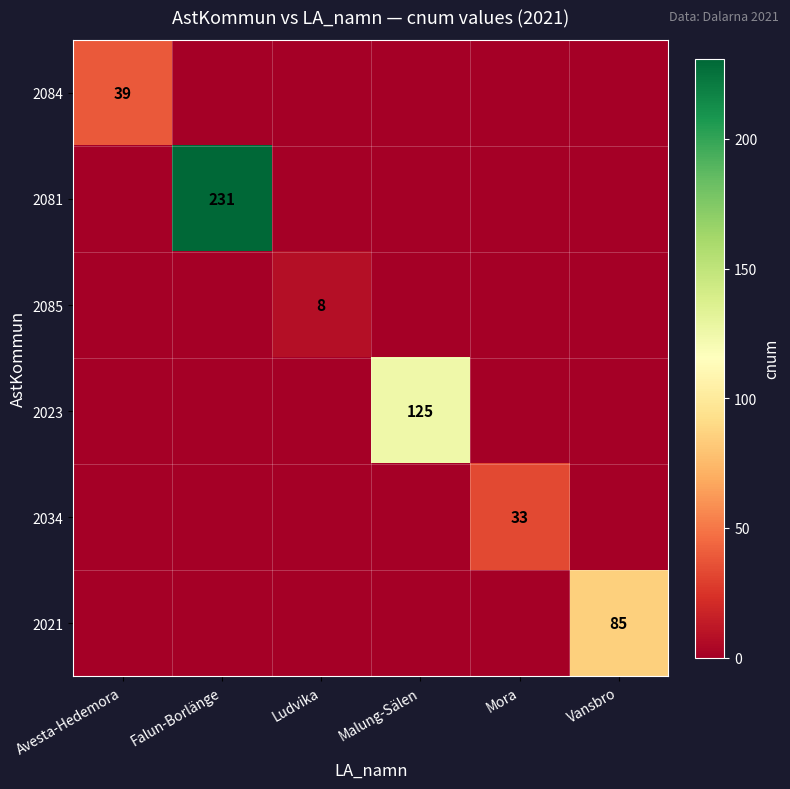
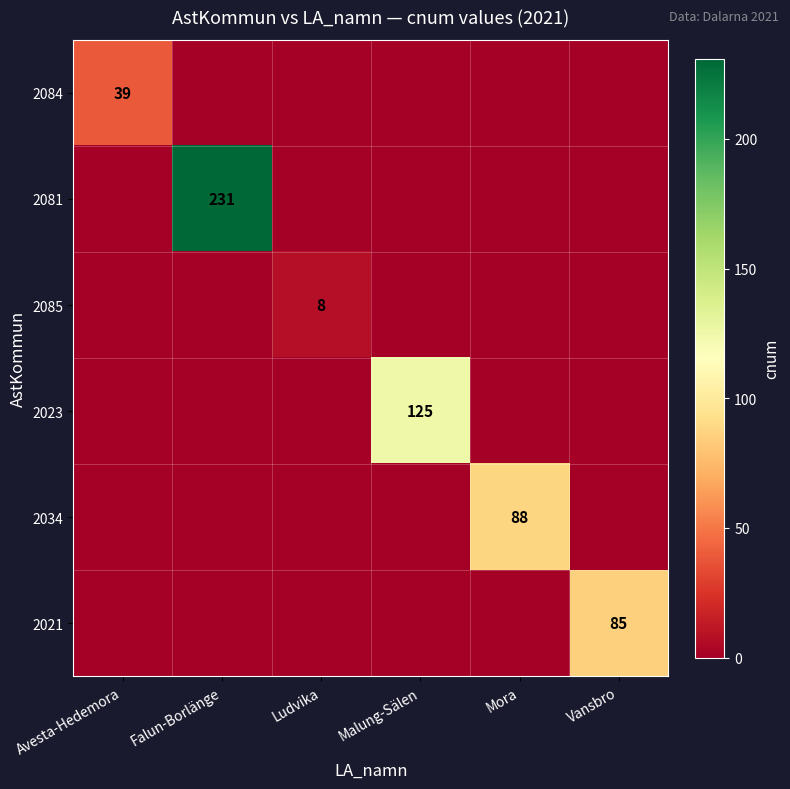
2034, Mora: 33 -> 88
